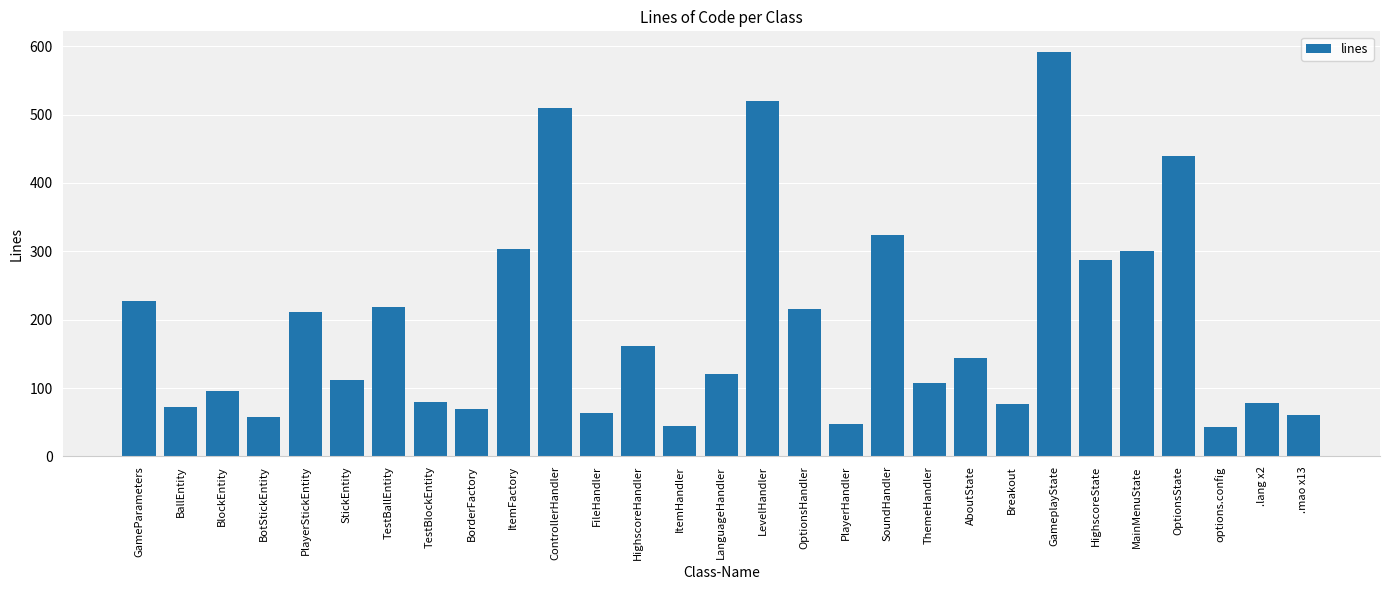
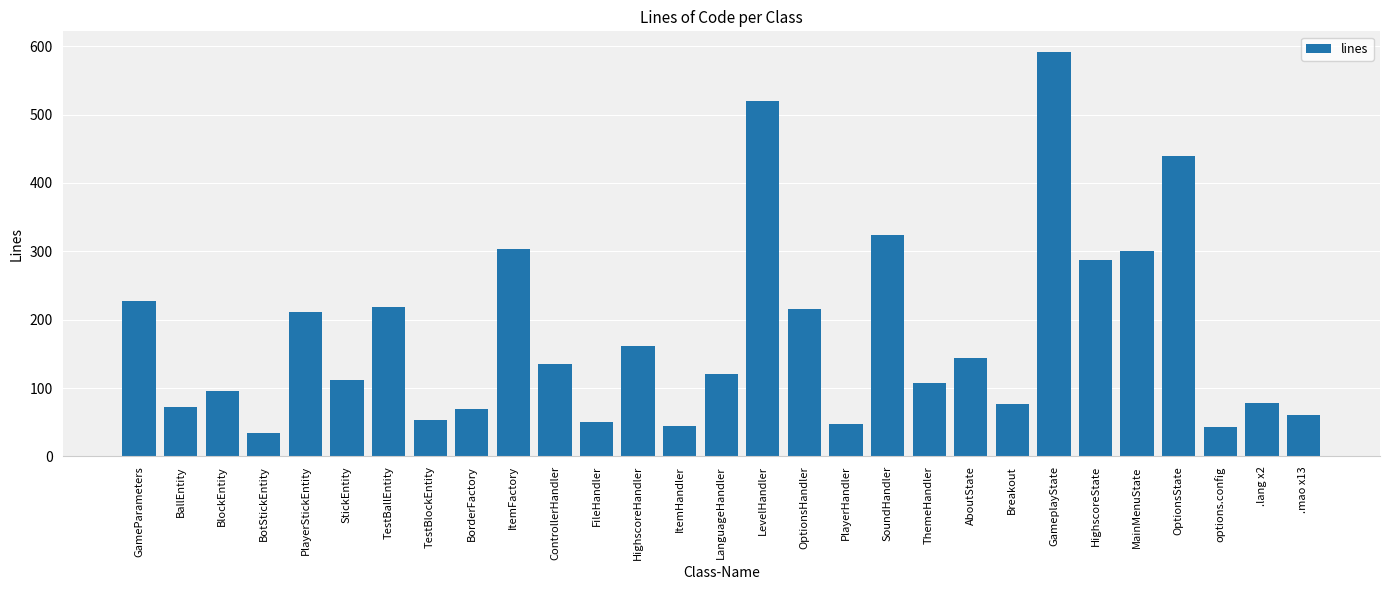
BotStickEntity: 60 -> 30
TestBlockEntity: 80 -> 50
ControllerHandler: 510 -> 140
FileHandler: 60 -> 50
